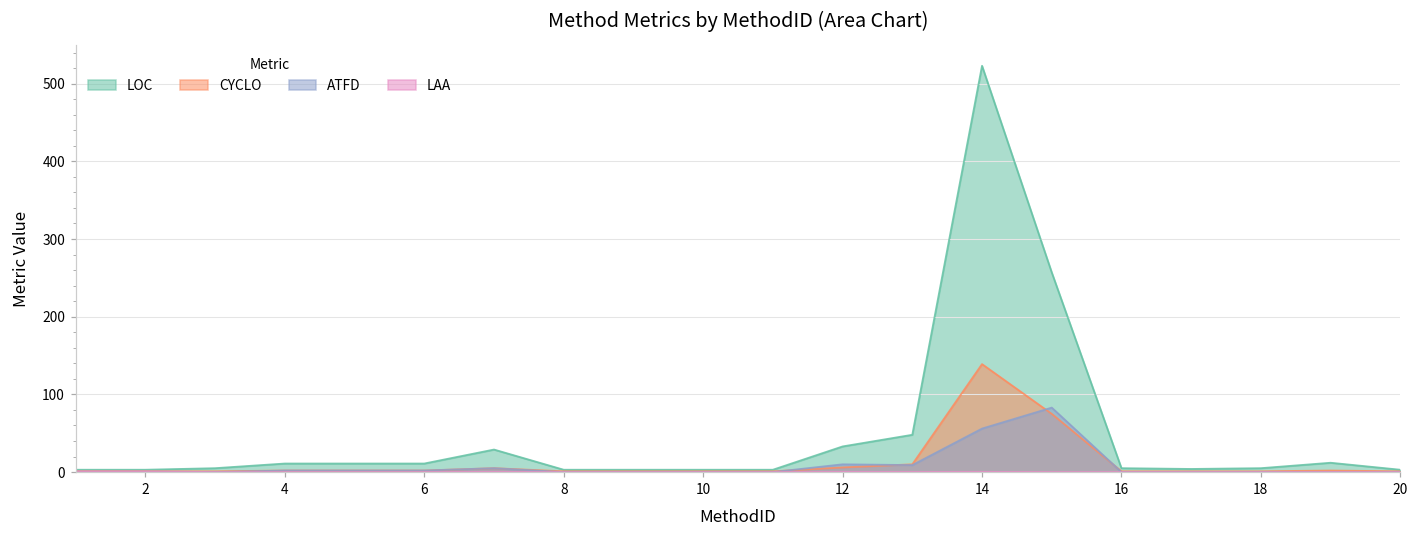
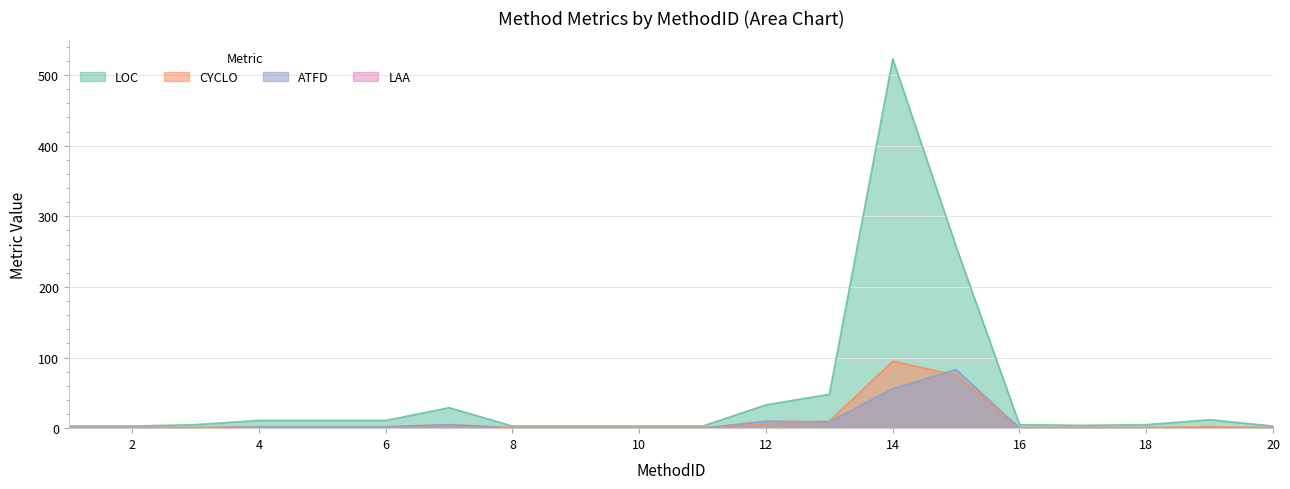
CYCLO, 14: 140 -> 100
